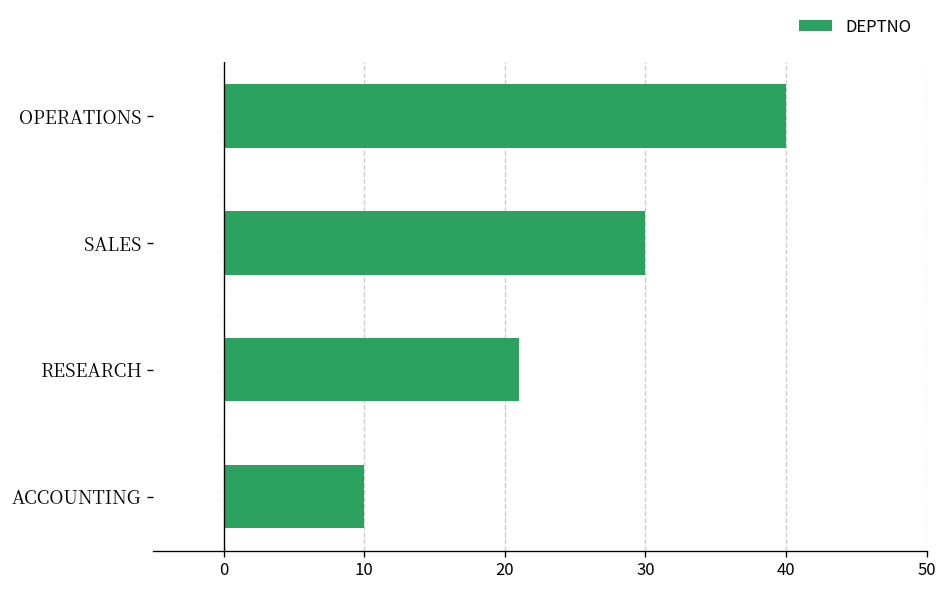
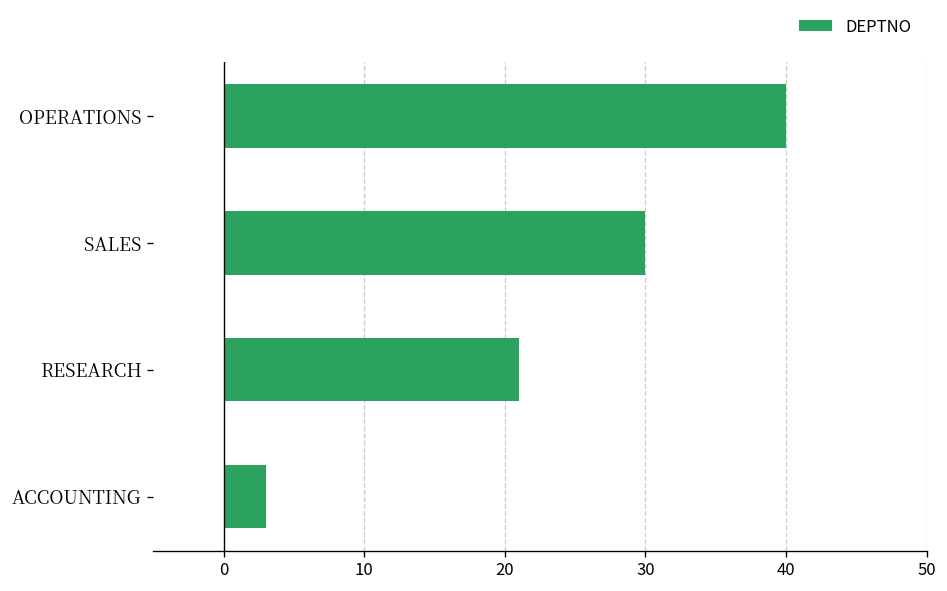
ACCOUNTING: 10 -> 3
